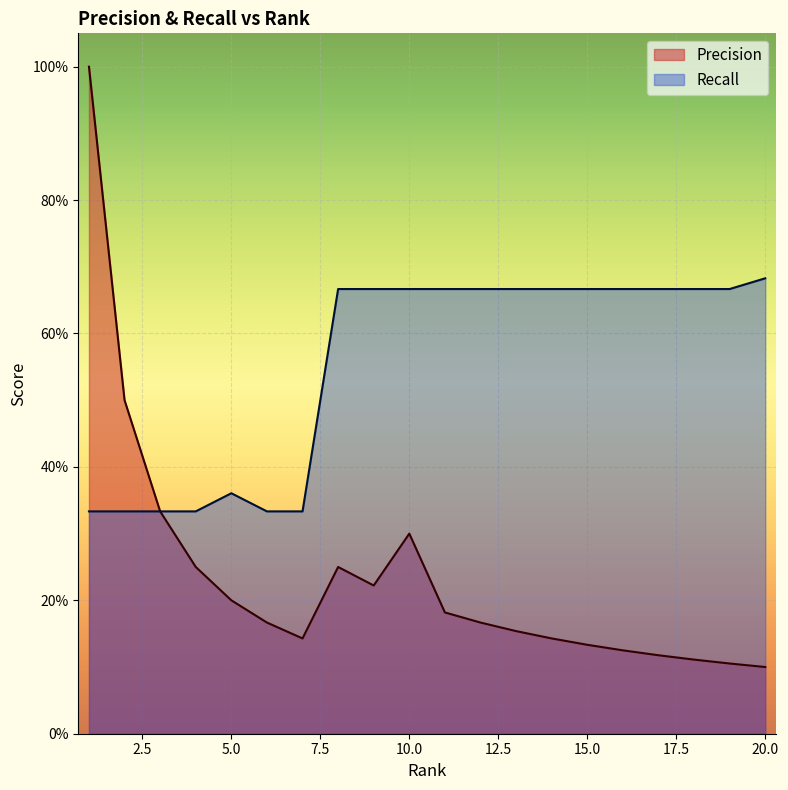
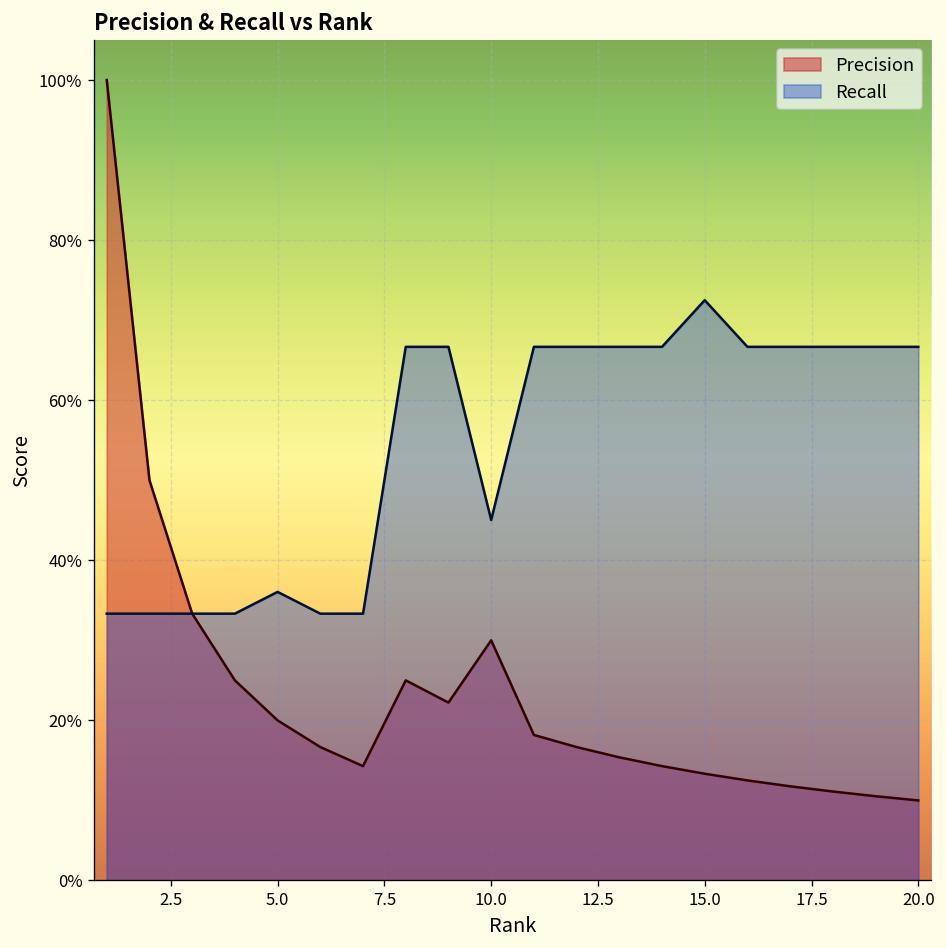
Recall, 10.0: 67% -> 45%
Recall, 15.0: 67% -> 72%
Recall, 20.0: 68% -> 67%
